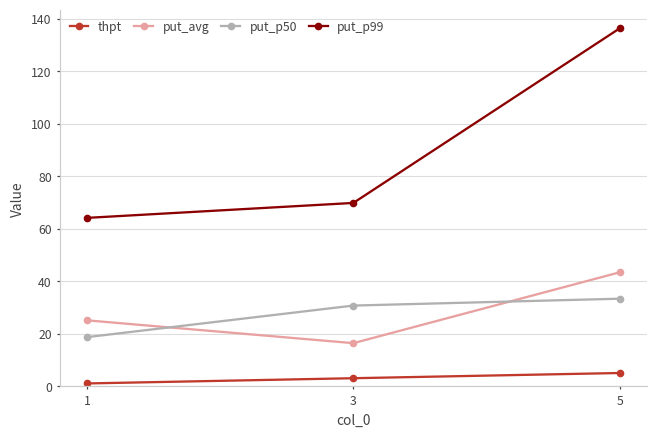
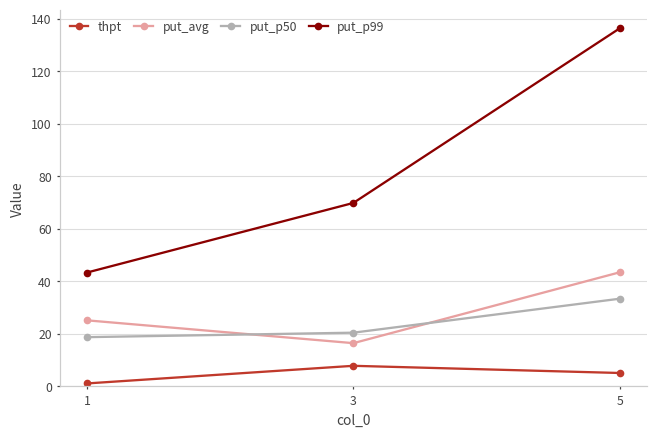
put_p99, 1: 64 -> 43
thpt, 3: 3 -> 8
put_p50, 3: 31 -> 20
